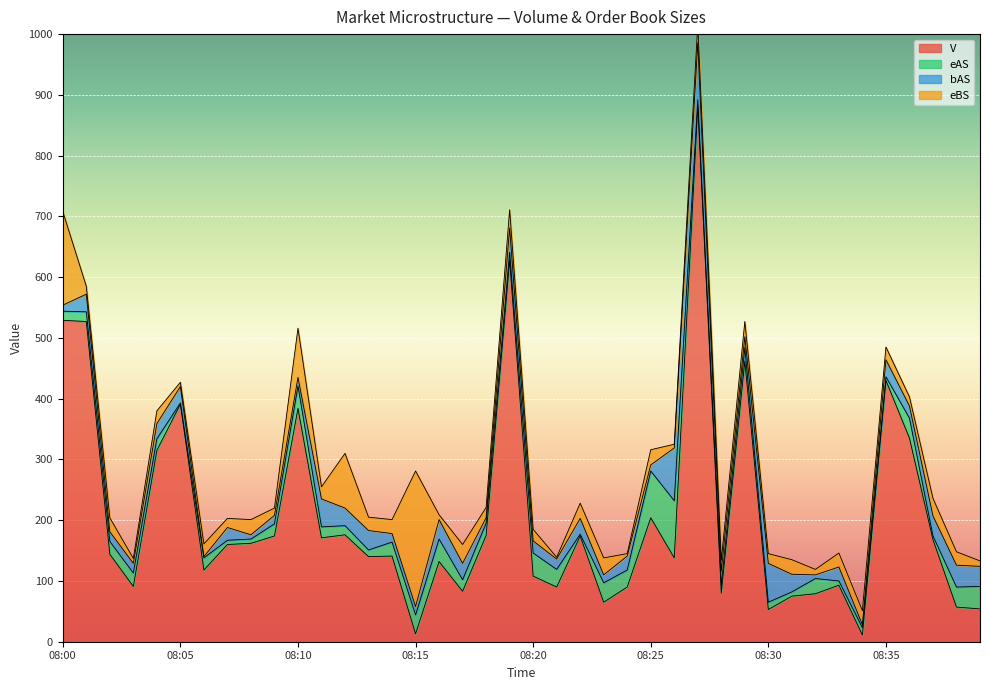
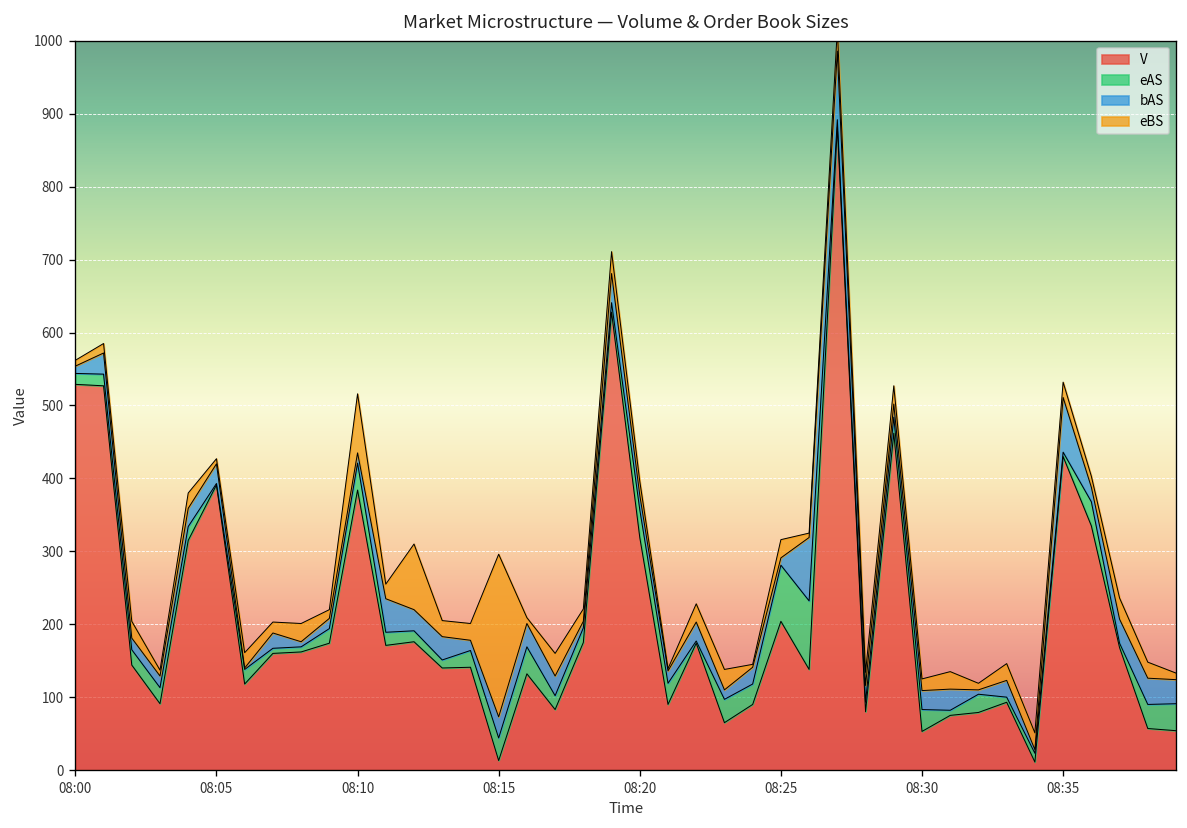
eBS, 08:00: 150 -> 10
bAS, 08:15: 10 -> 30
V, 08:20: 110 -> 320
eAS, 08:30: 10 -> 30
bAS, 08:30: 60 -> 30
bAS, 08:35: 30 -> 80
